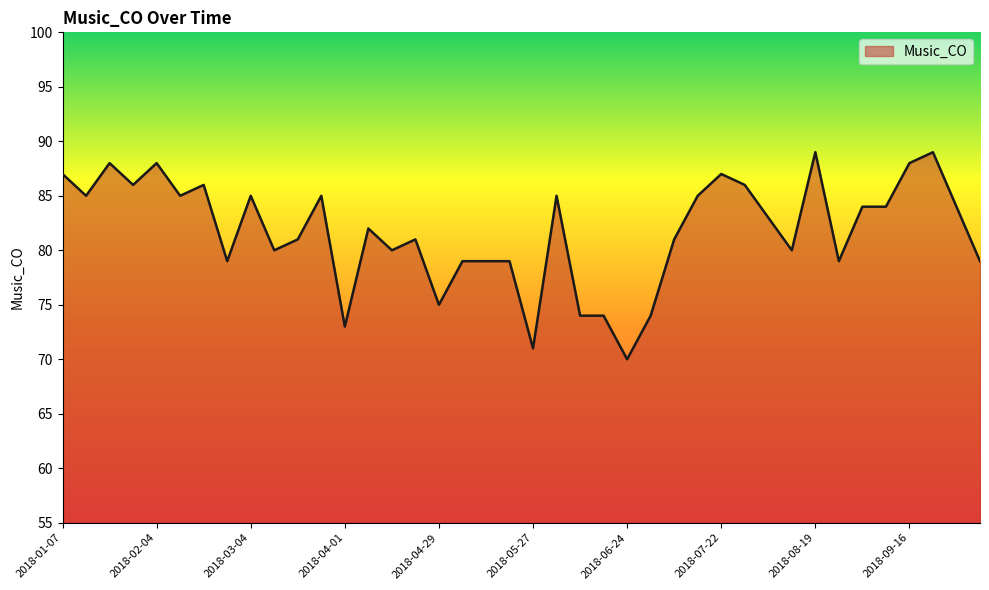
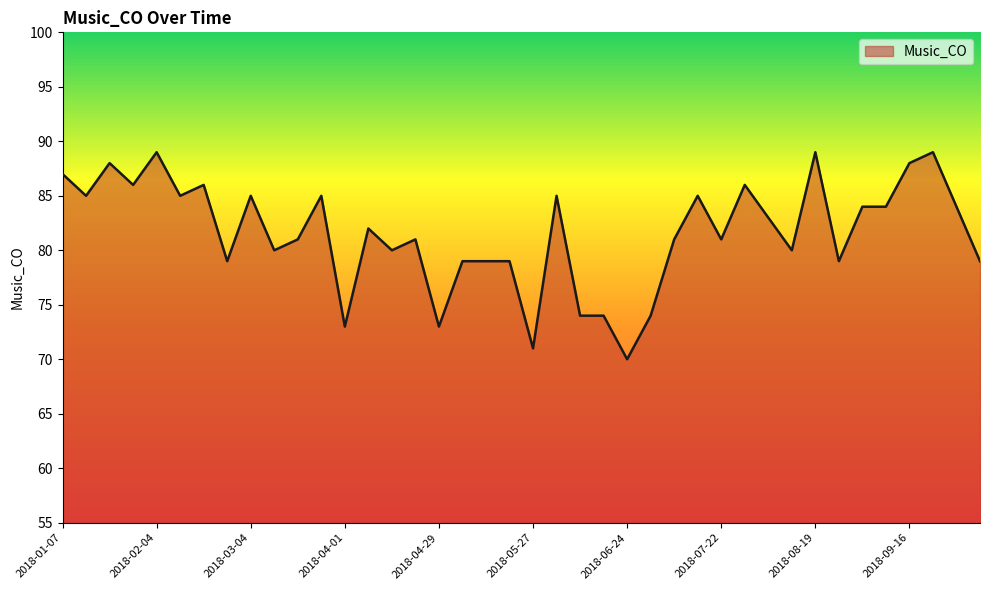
2018-02-04: 88 -> 89
2018-04-29: 75 -> 73
2018-07-22: 87 -> 81
